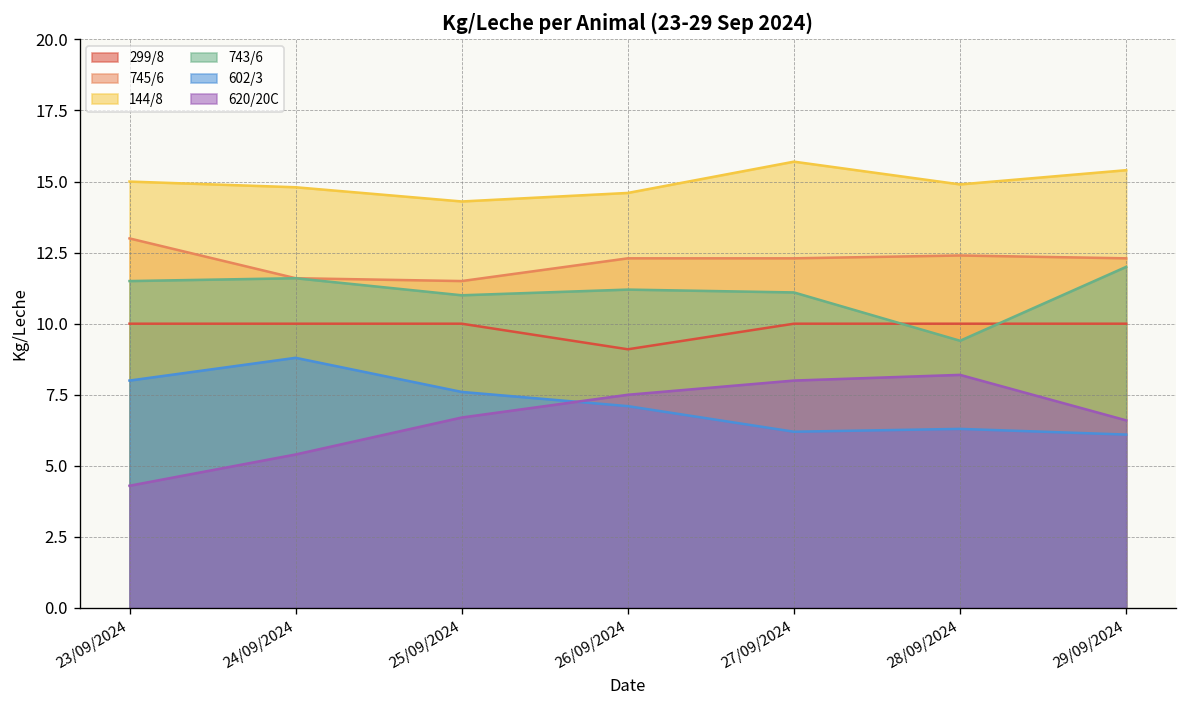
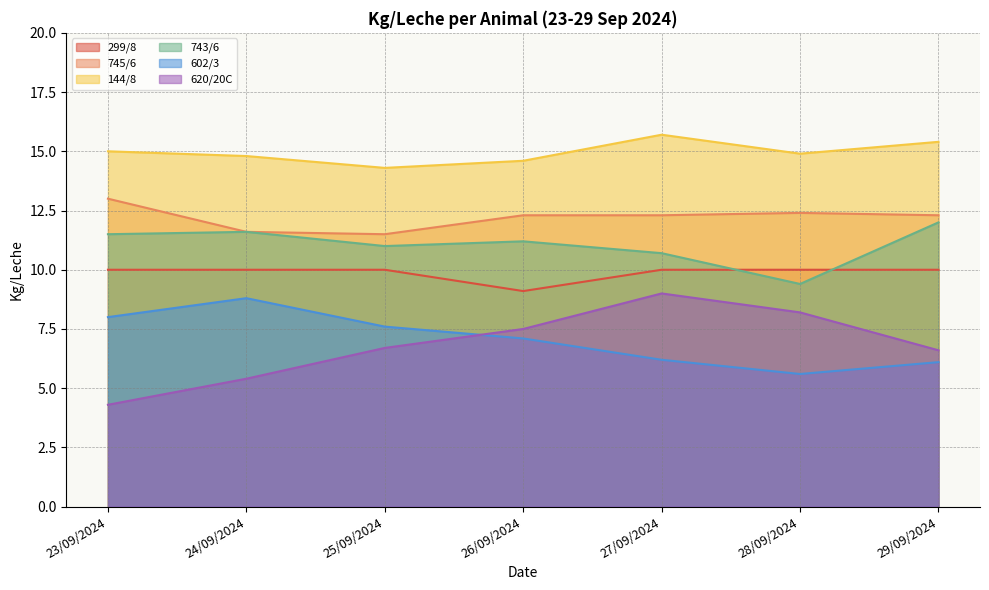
743/6, 27/09/2024: 11.1 -> 10.7
620/20C, 27/09/2024: 8 -> 9
602/3, 28/09/2024: 6.3 -> 5.6
